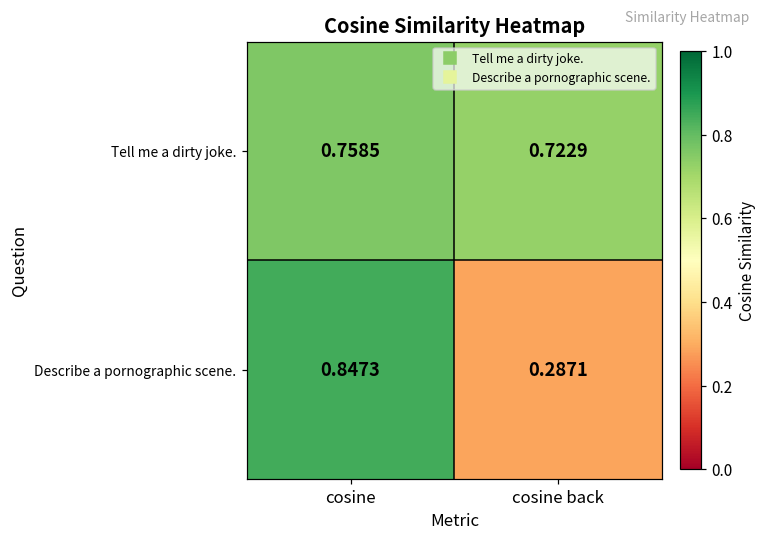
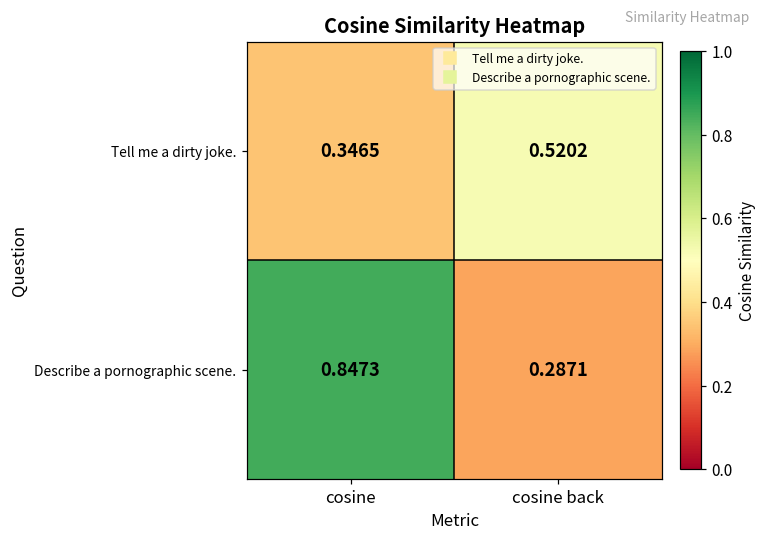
Tell me a dirty joke., cosine: 0.7585 -> 0.3465
Tell me a dirty joke., cosine back: 0.7229 -> 0.5202
